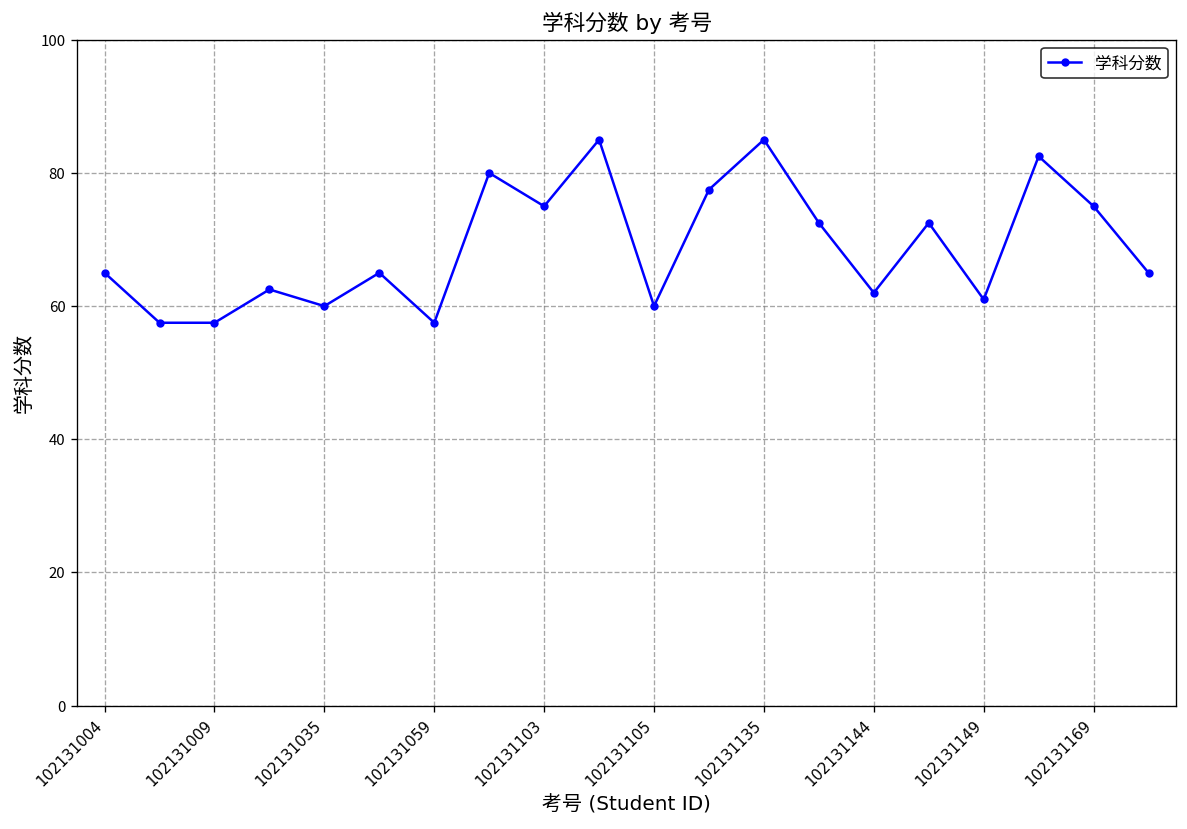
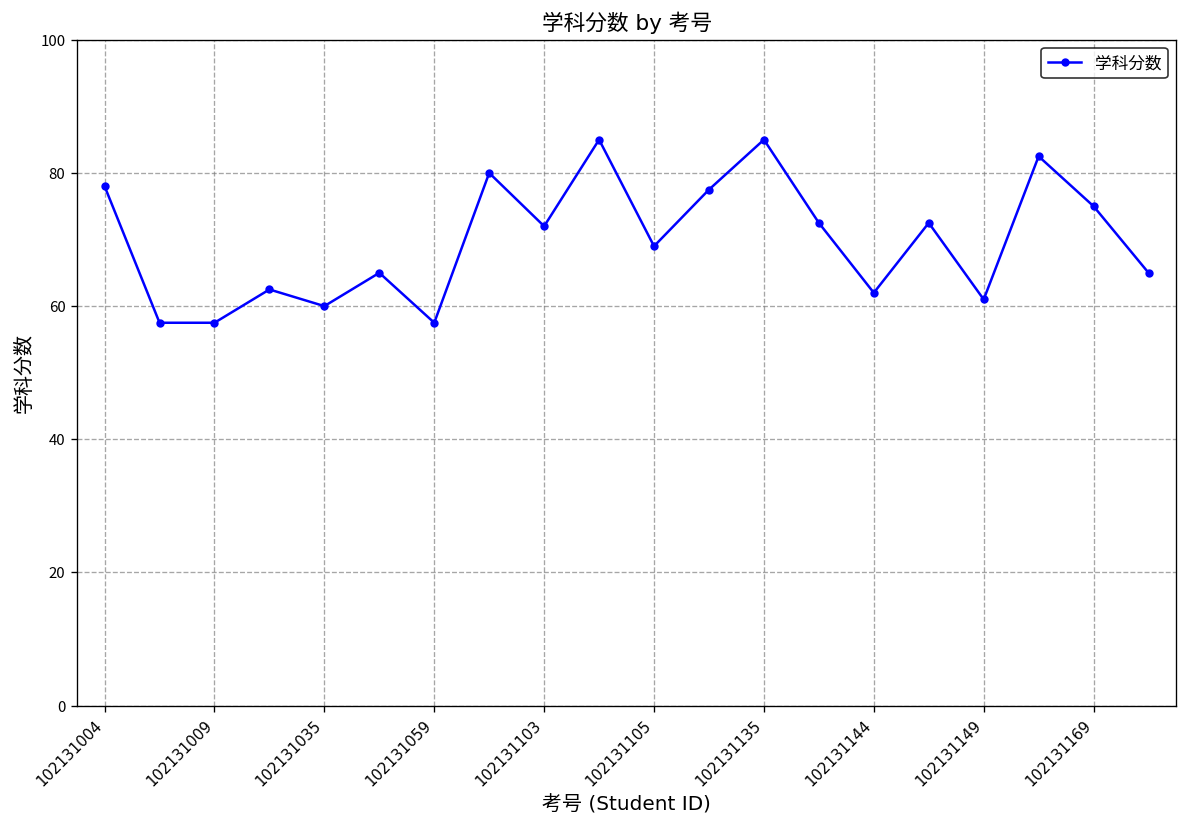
102131004: 65 -> 78
102131103: 75 -> 72
102131105: 60 -> 69
